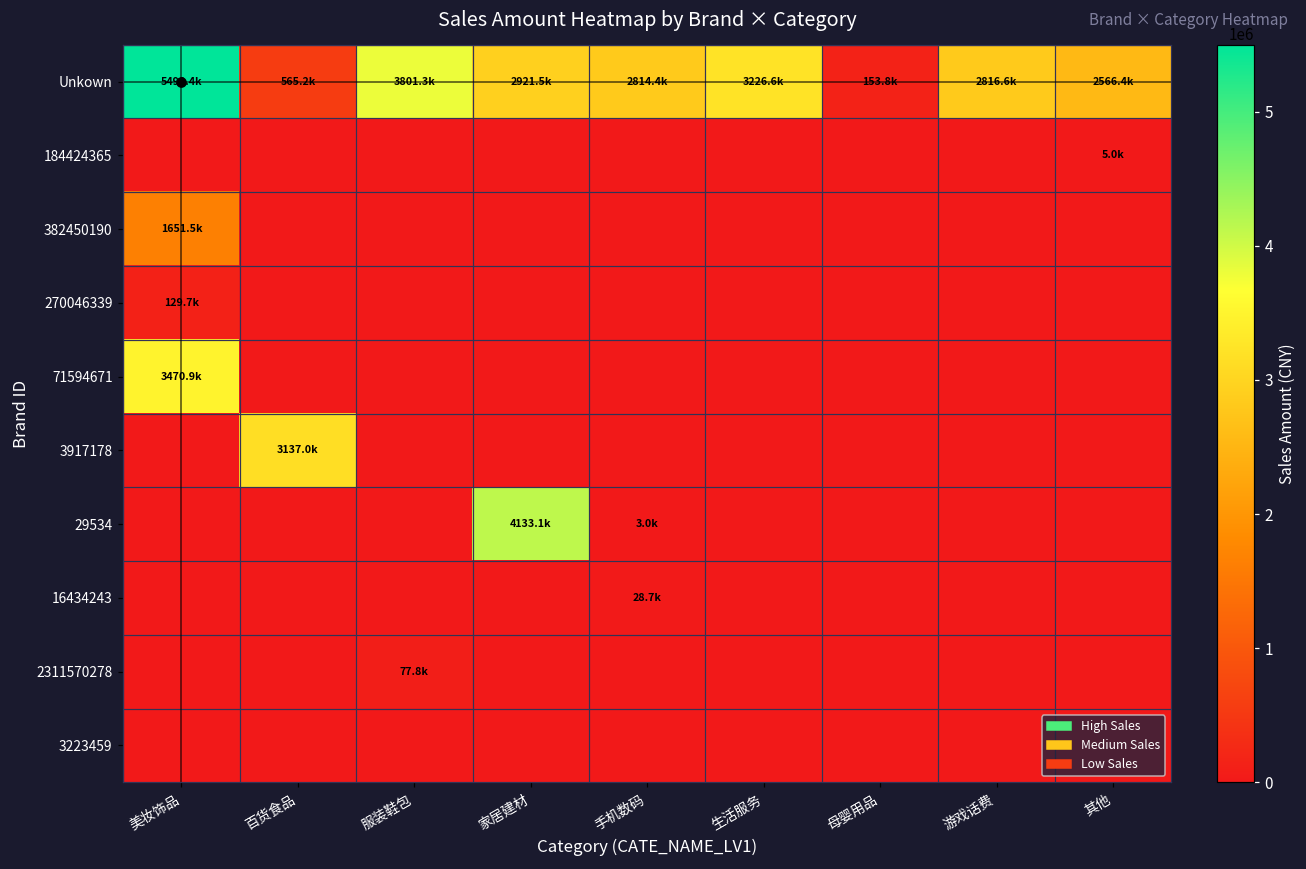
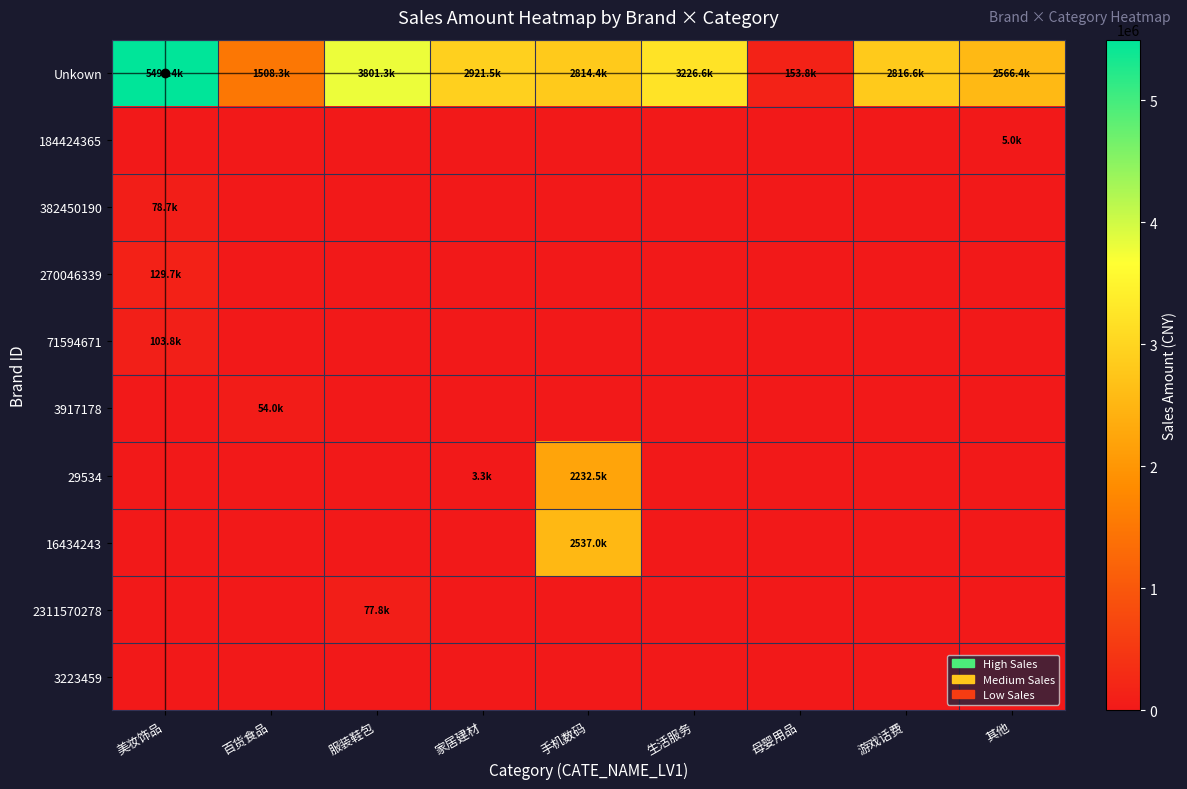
Unkown, 百货食品: 565.2k -> 1508.3k
382450190, 美妆饰品: 1651.5k -> 78.7k
71594671, 美妆饰品: 3470.9k -> 103.8k
3917178, 百货食品: 3137.0k -> 54.0k
29534, 家居建材: 4133.1k -> 3.3k
29534, 手机数码: 3.0k -> 2232.5k
16434243, 手机数码: 28.7k -> 2537.0k
